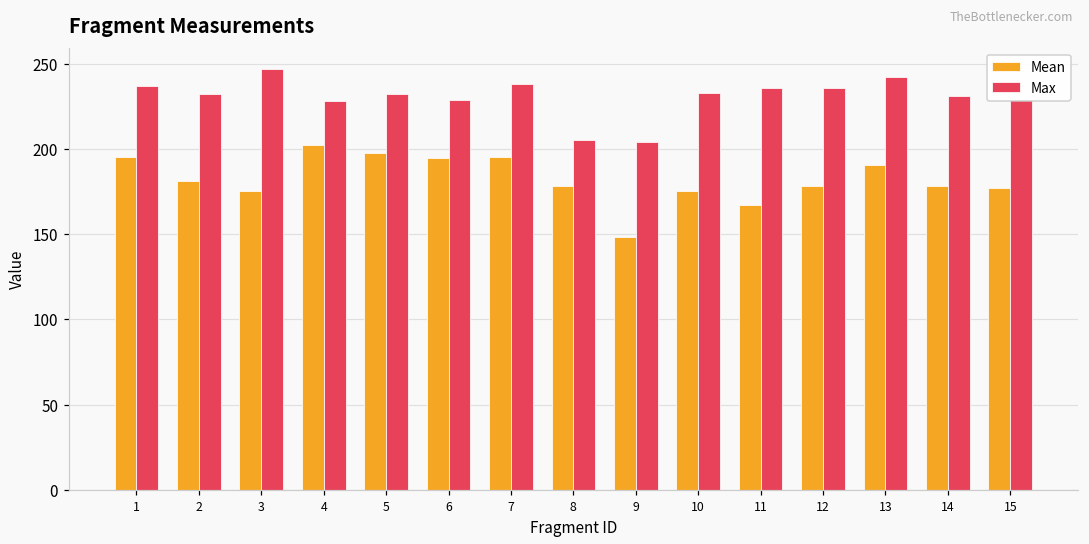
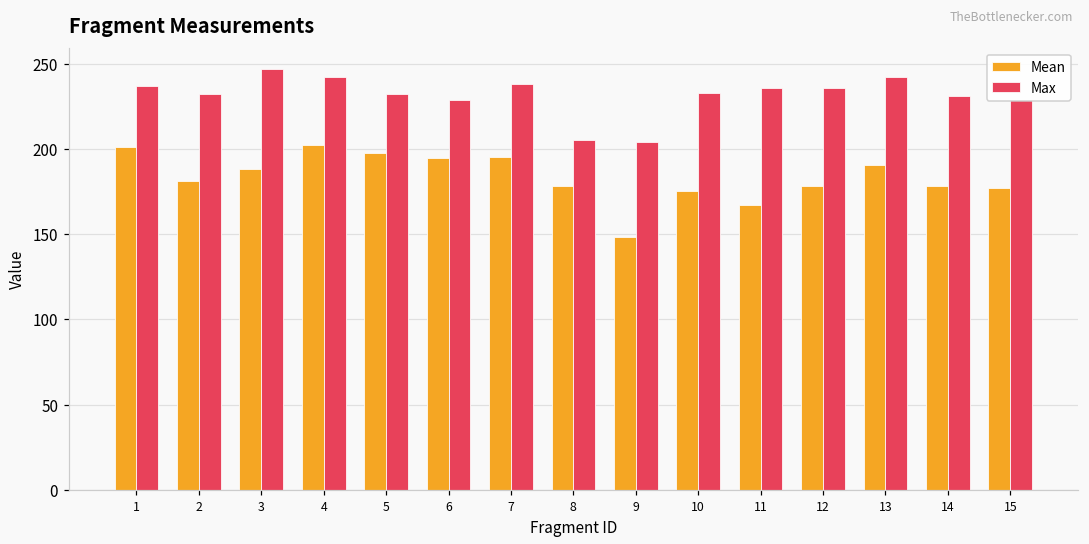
Mean, 1: 195 -> 201
Mean, 3: 176 -> 188
Max, 4: 228 -> 242
